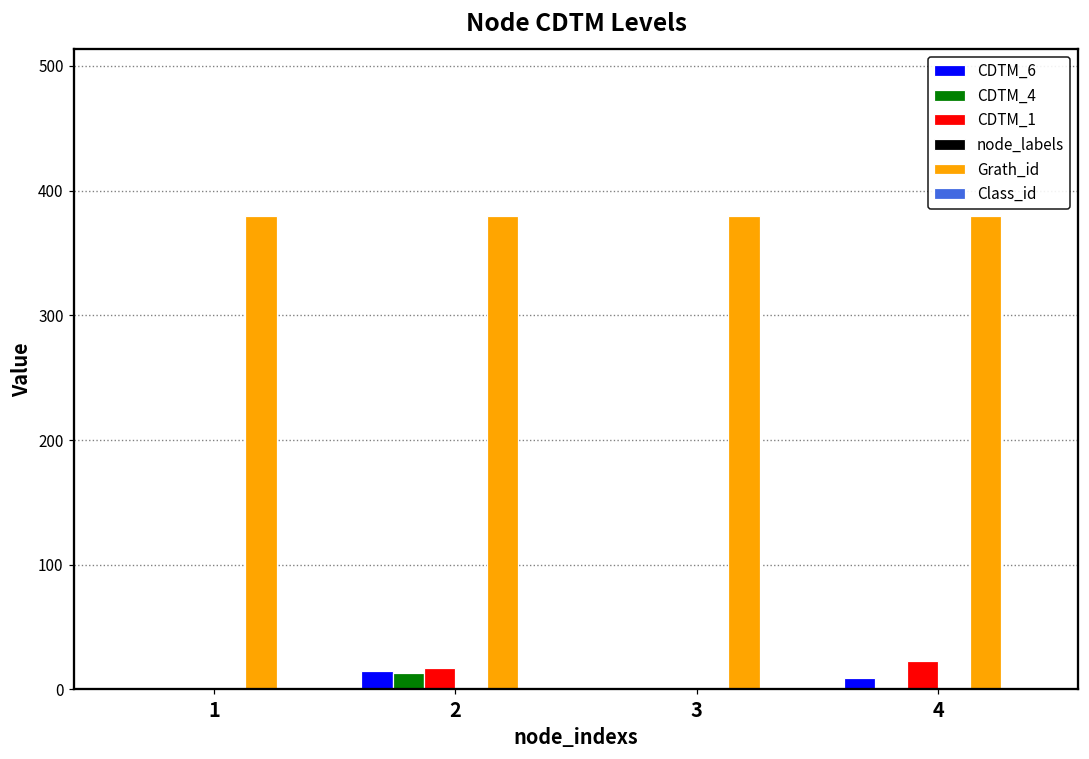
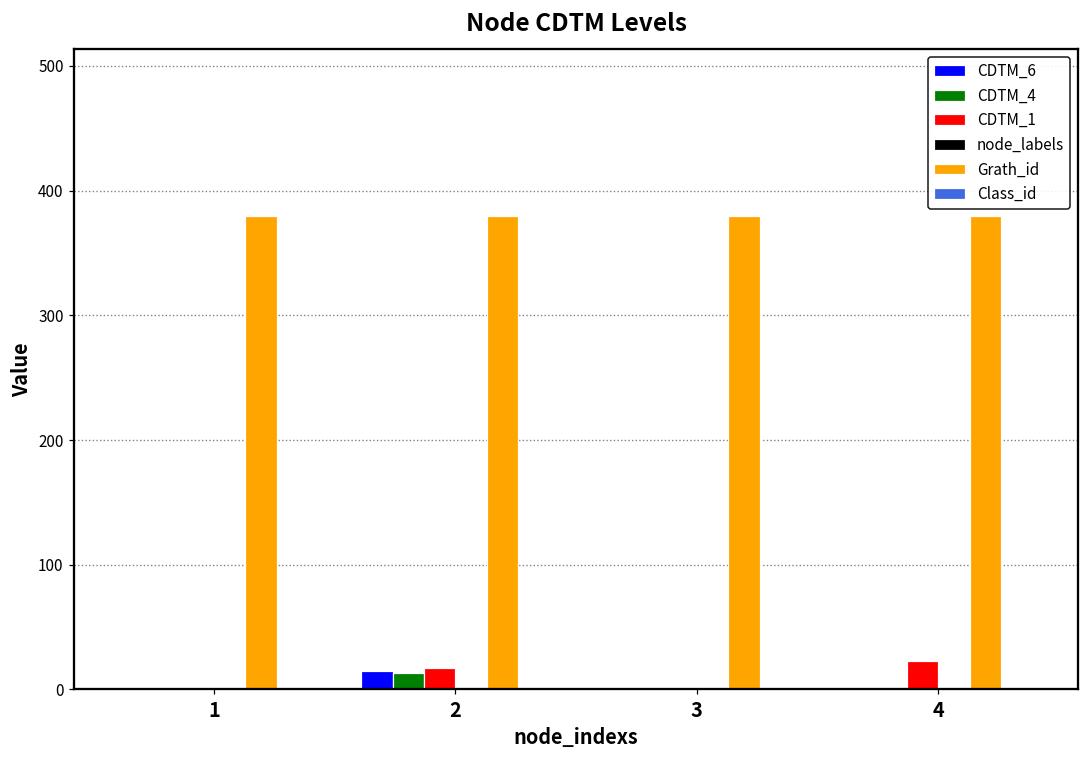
CDTM_6, 4: 9 -> 1
